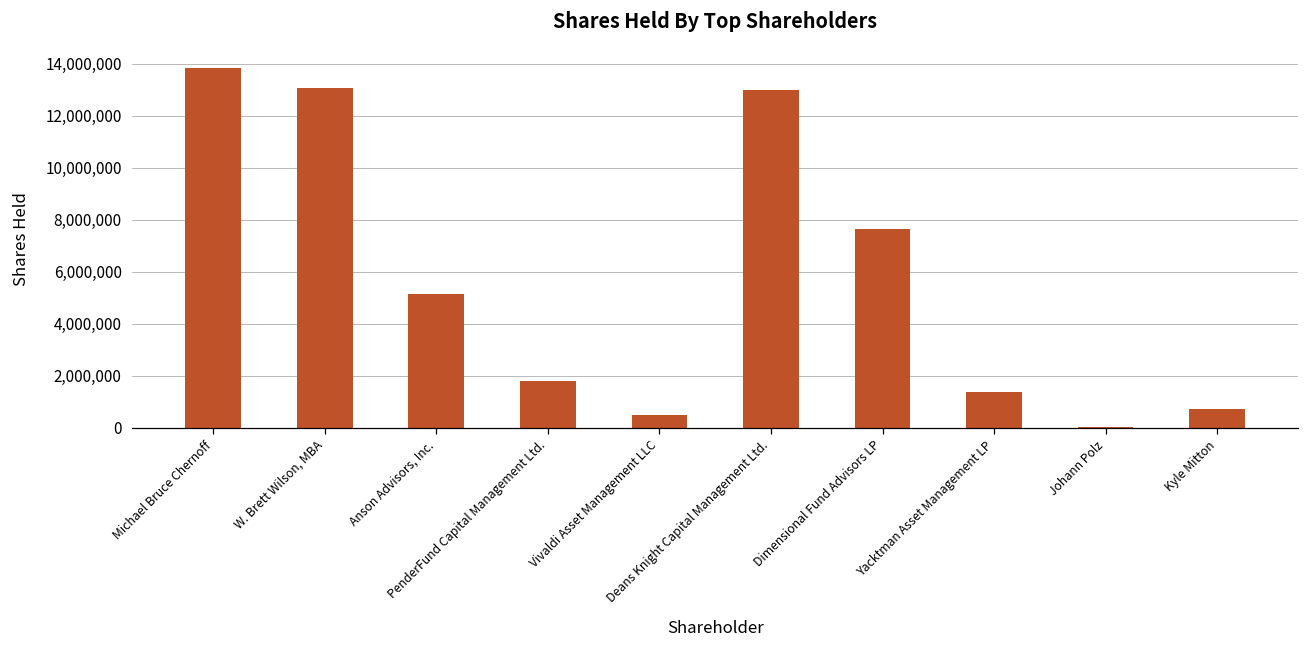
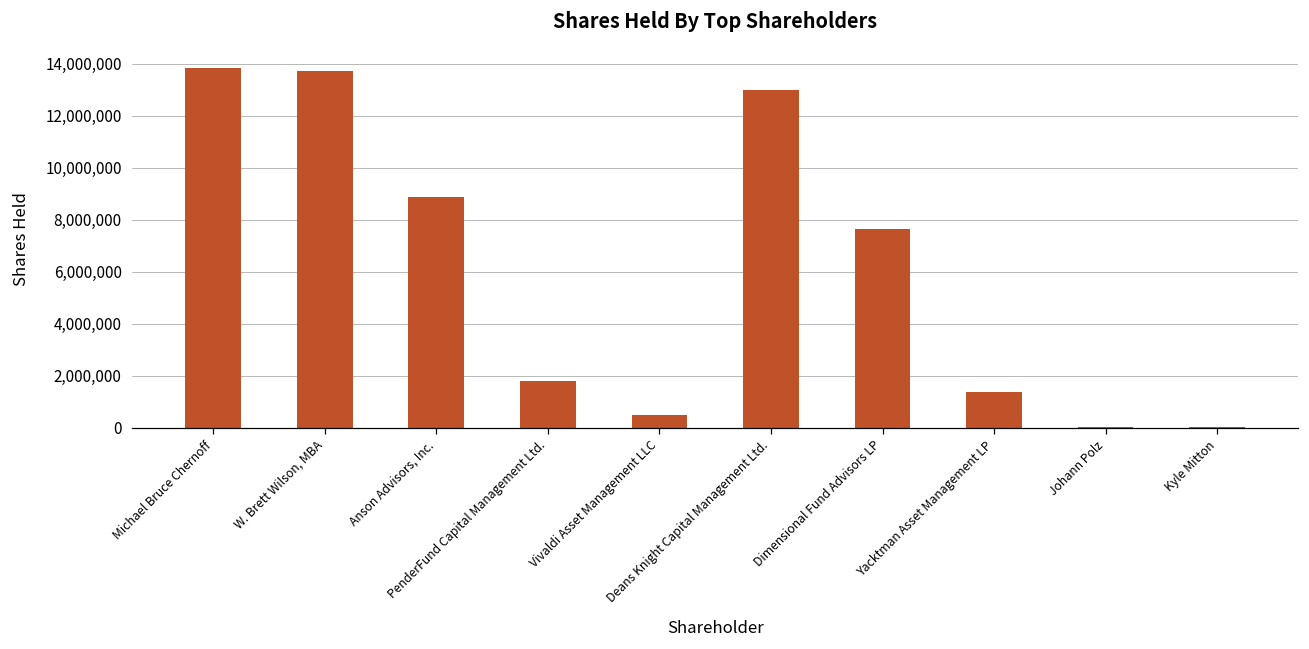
W. Brett Wilson, MBA: 13,100,000 -> 13,700,000
Anson Advisors, Inc.: 5,100,000 -> 8,900,000
Kyle Mitton: 700,000 -> 0
